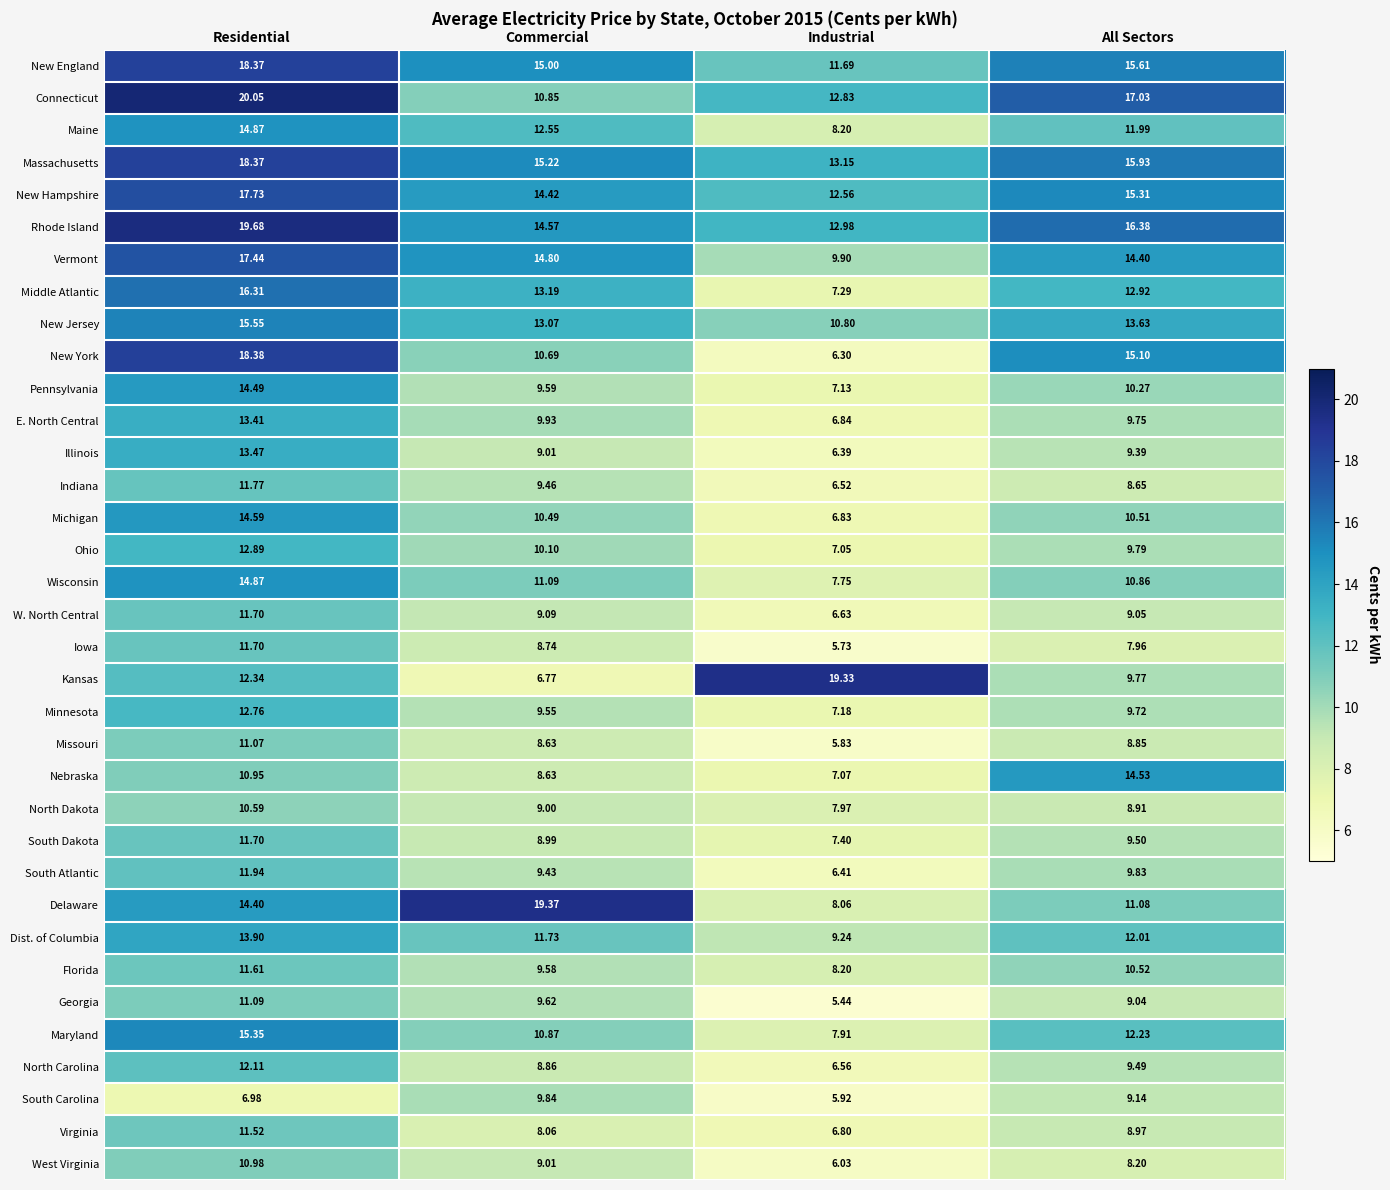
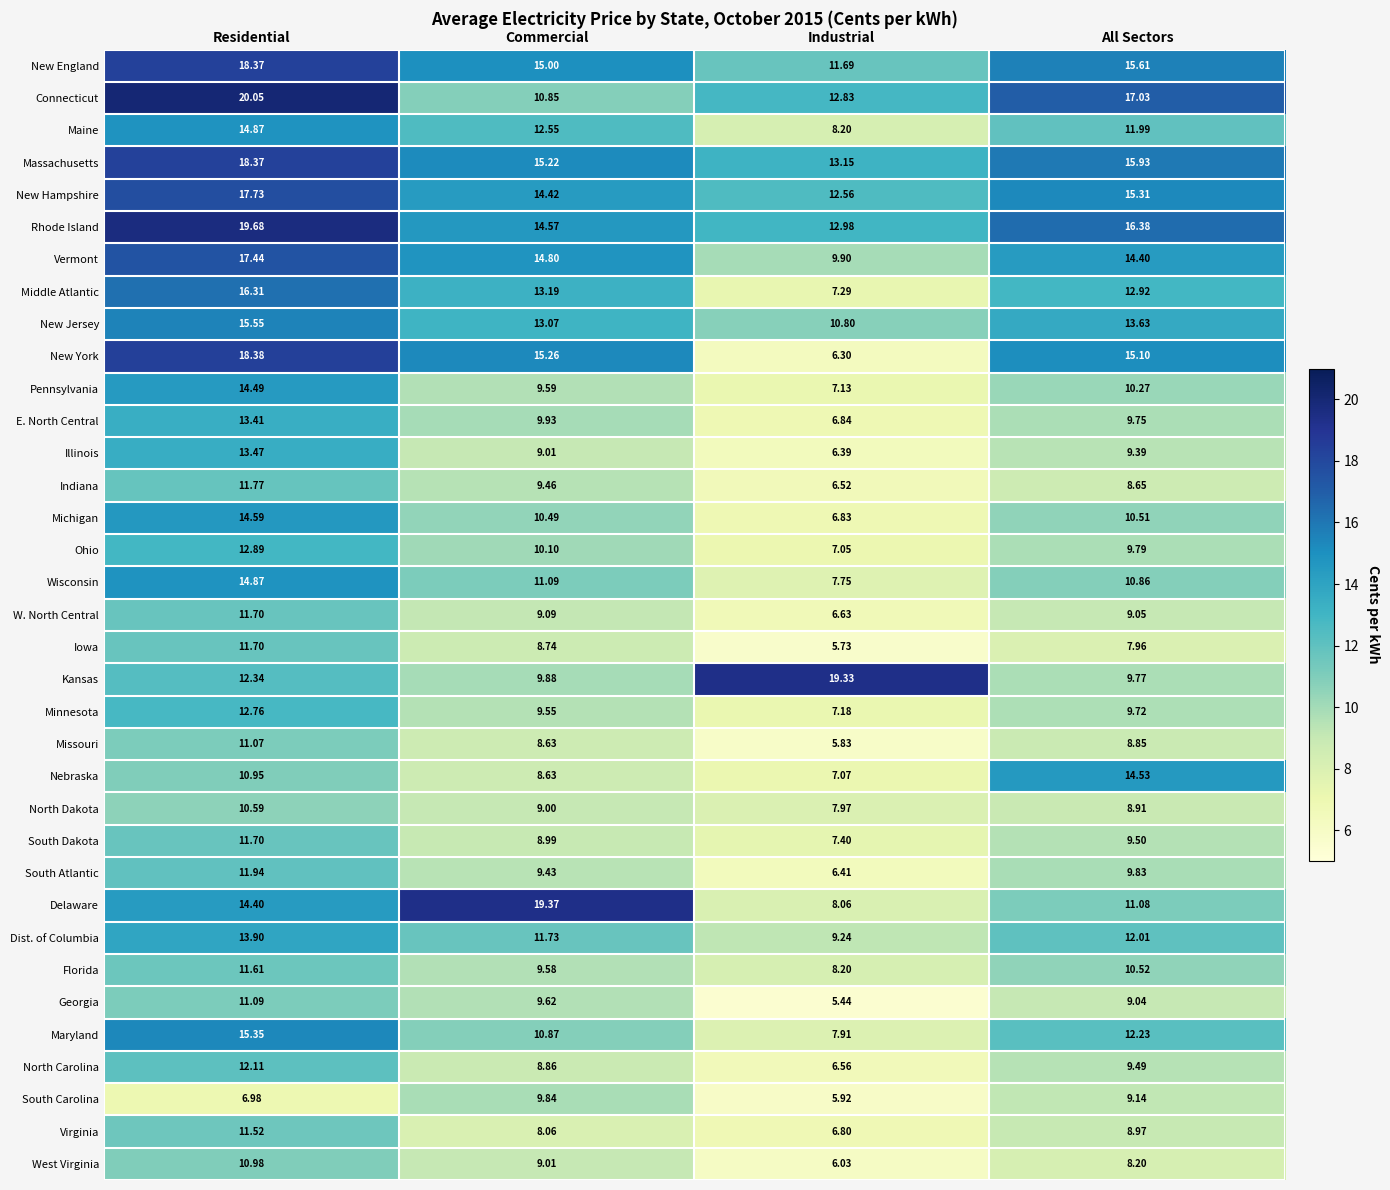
New York, Commercial: 10.69 -> 15.26
Kansas, Commercial: 6.77 -> 9.88
